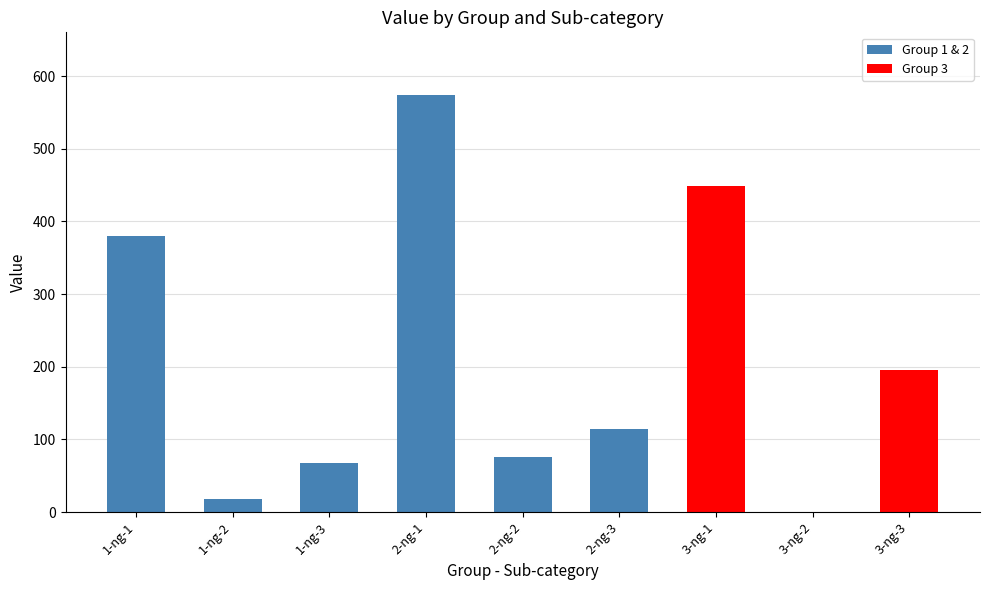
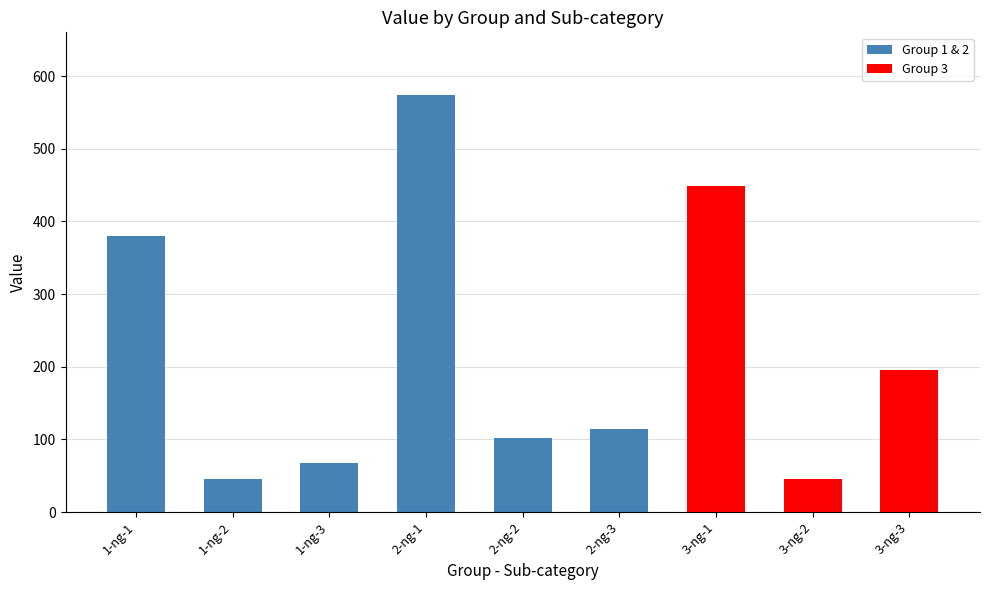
1-ng-2: 20 -> 50
2-ng-2: 80 -> 100
3-ng-2: 0 -> 50
